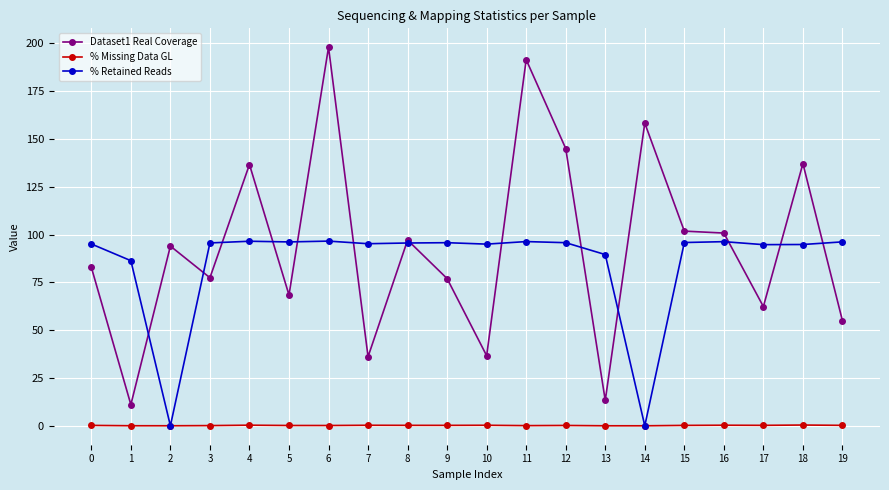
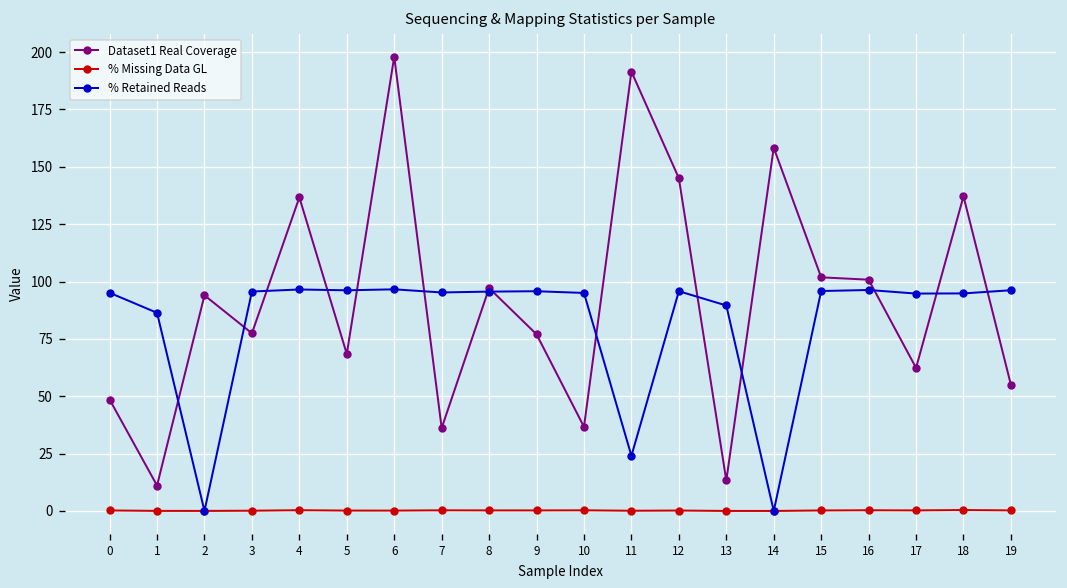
Dataset1 Real Coverage, 0: 83 -> 49
% Retained Reads, 11: 96 -> 24
